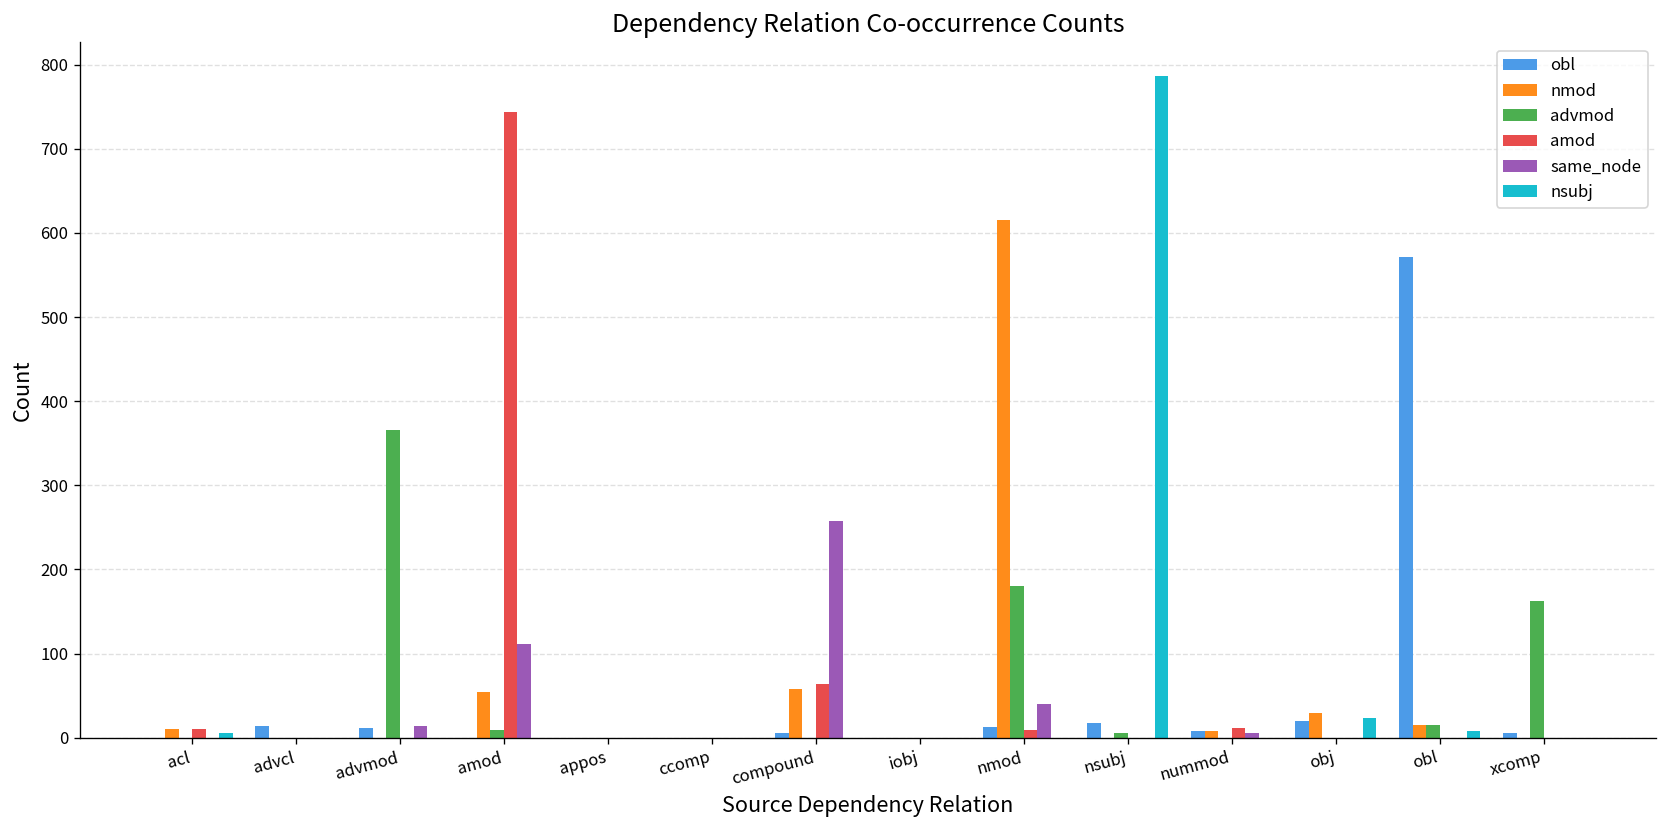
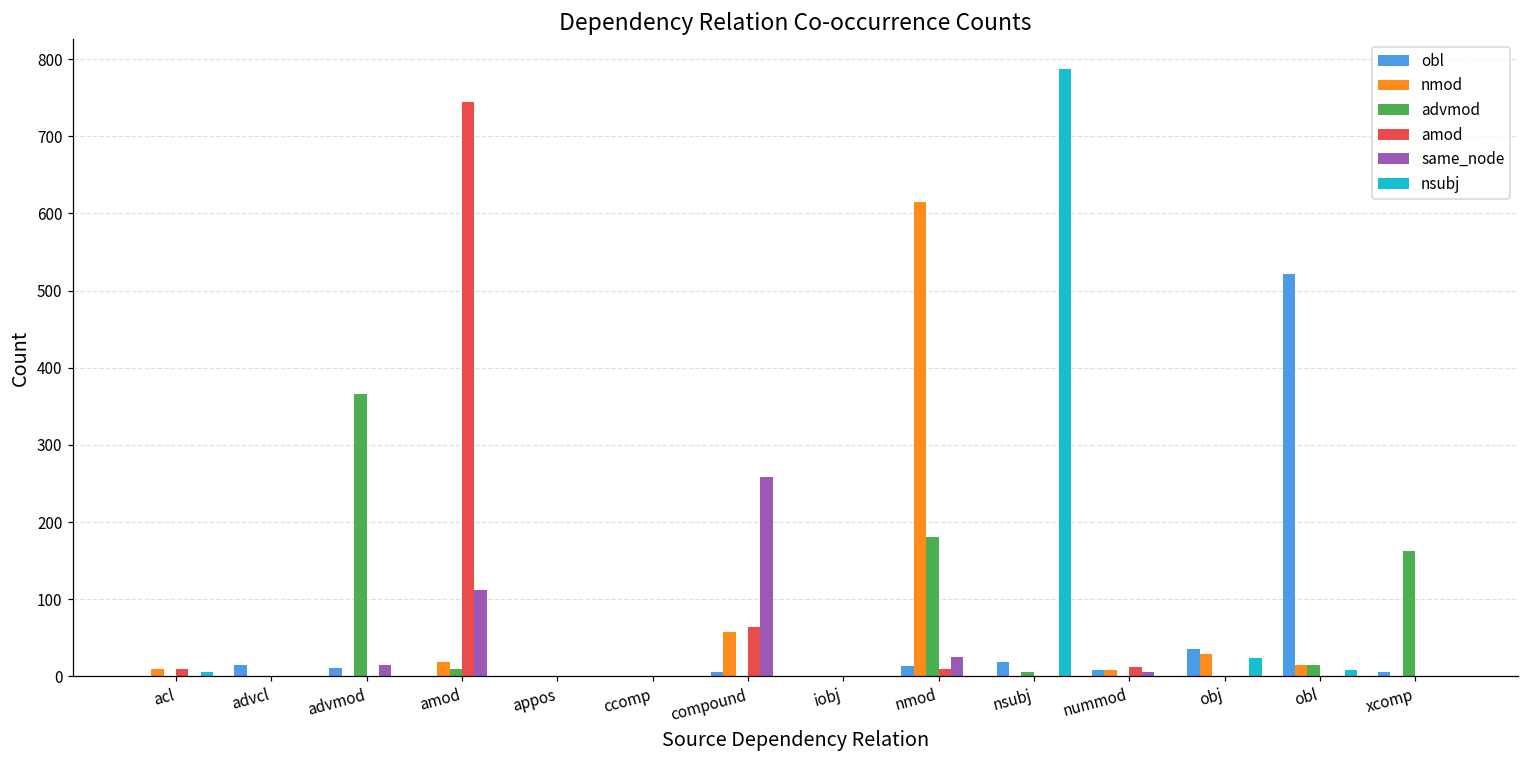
nmod, amod: 50 -> 20
same_node, nmod: 40 -> 30
obl, obj: 20 -> 40
obl, obl: 570 -> 520
